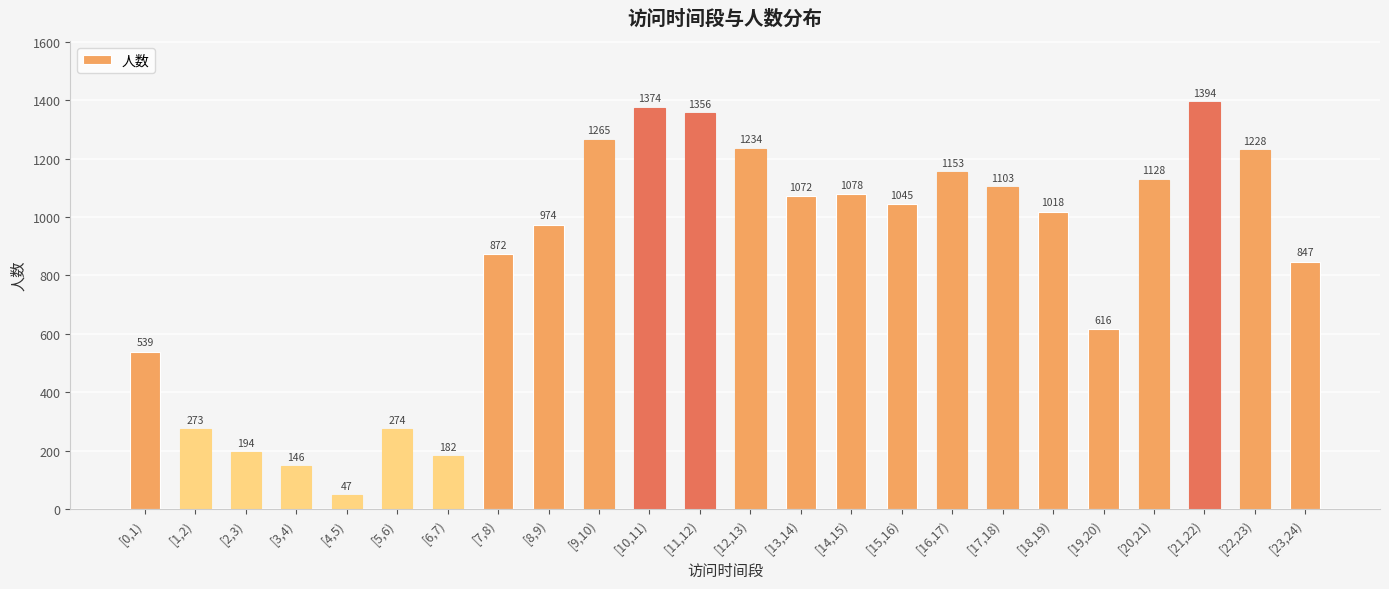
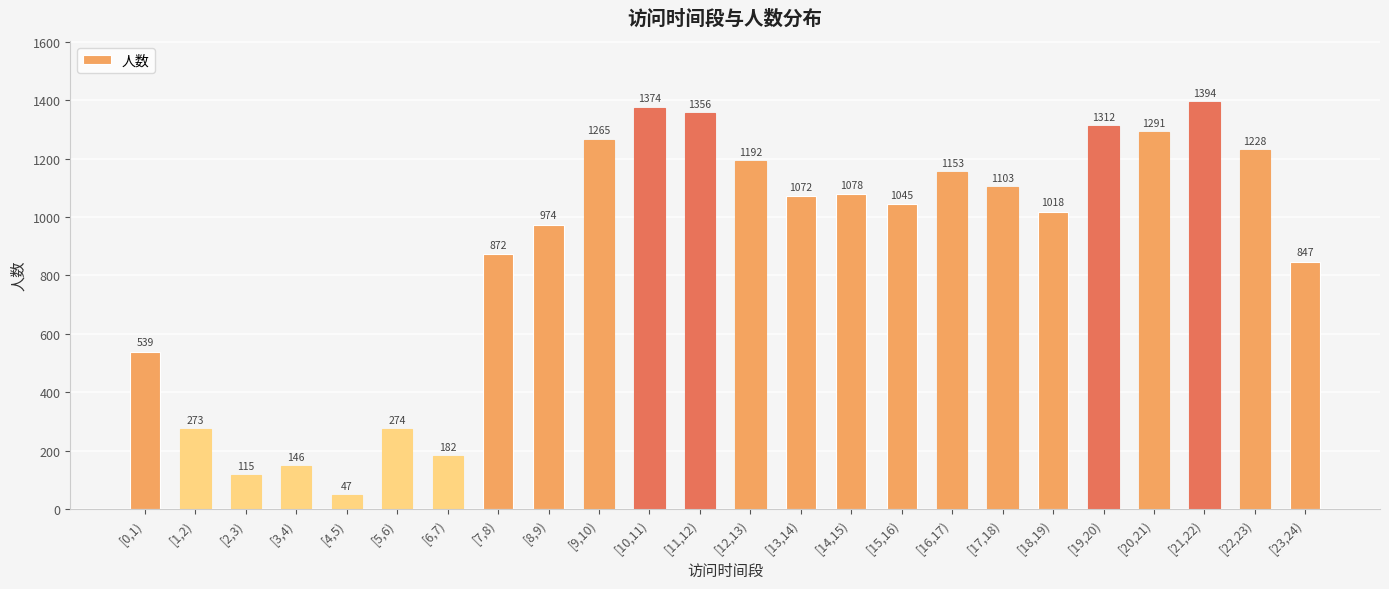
[2,3): 194 -> 115
[12,13): 1234 -> 1192
[19,20): 616 -> 1312
[20,21): 1128 -> 1291
